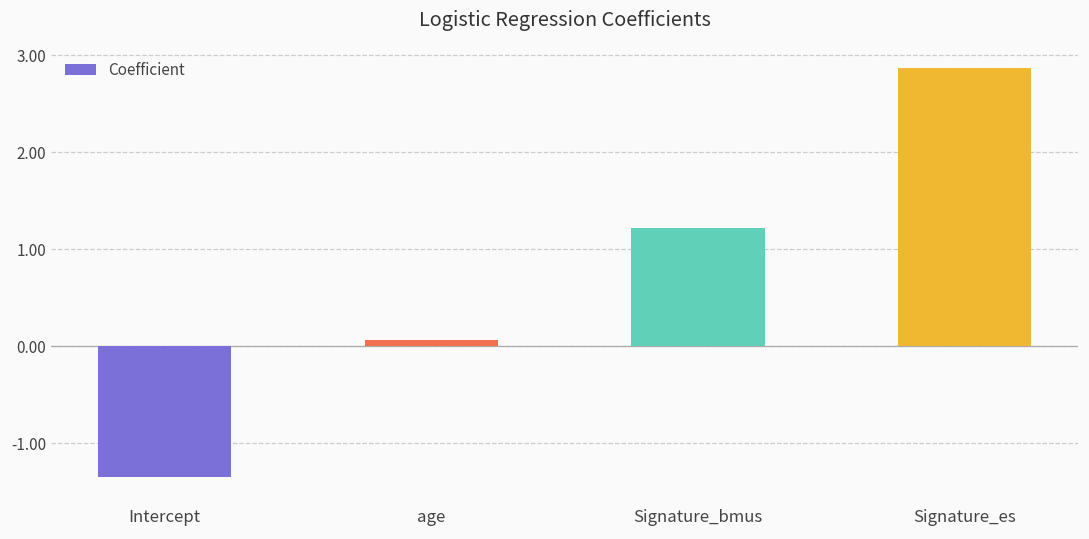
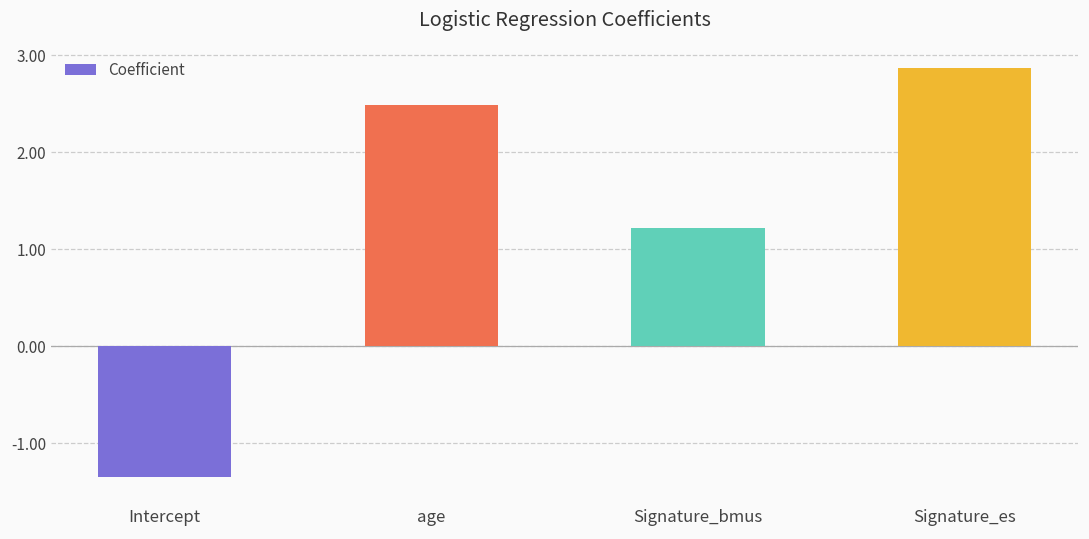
age: 0.1 -> 2.5
